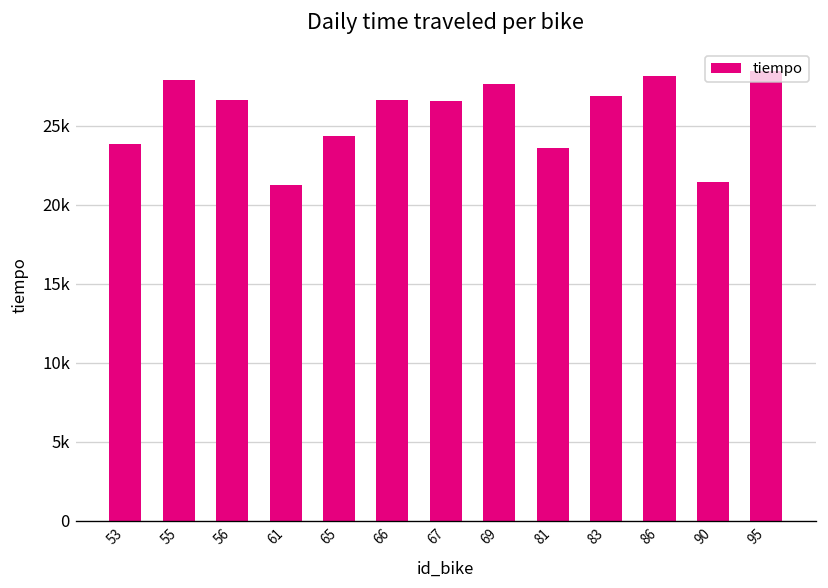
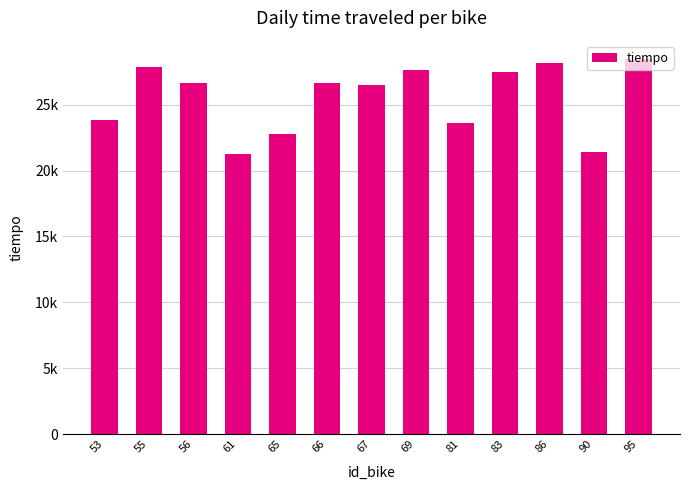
65: 24400 -> 22800
83: 26900 -> 27500
